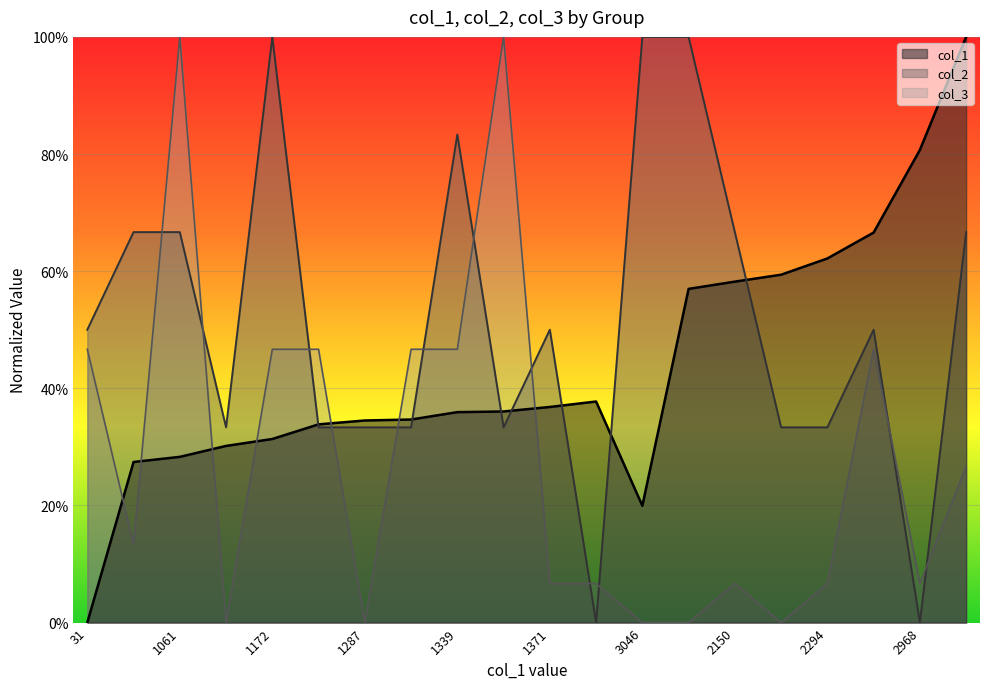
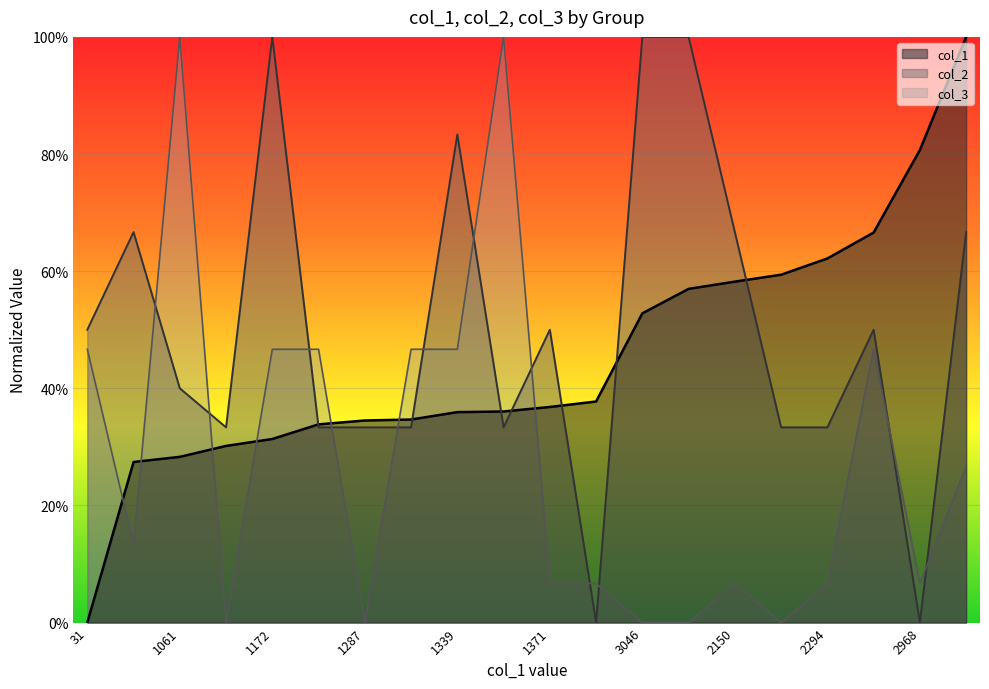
col_2, 1061: 67% -> 40%
col_1, 3046: 20% -> 53%
